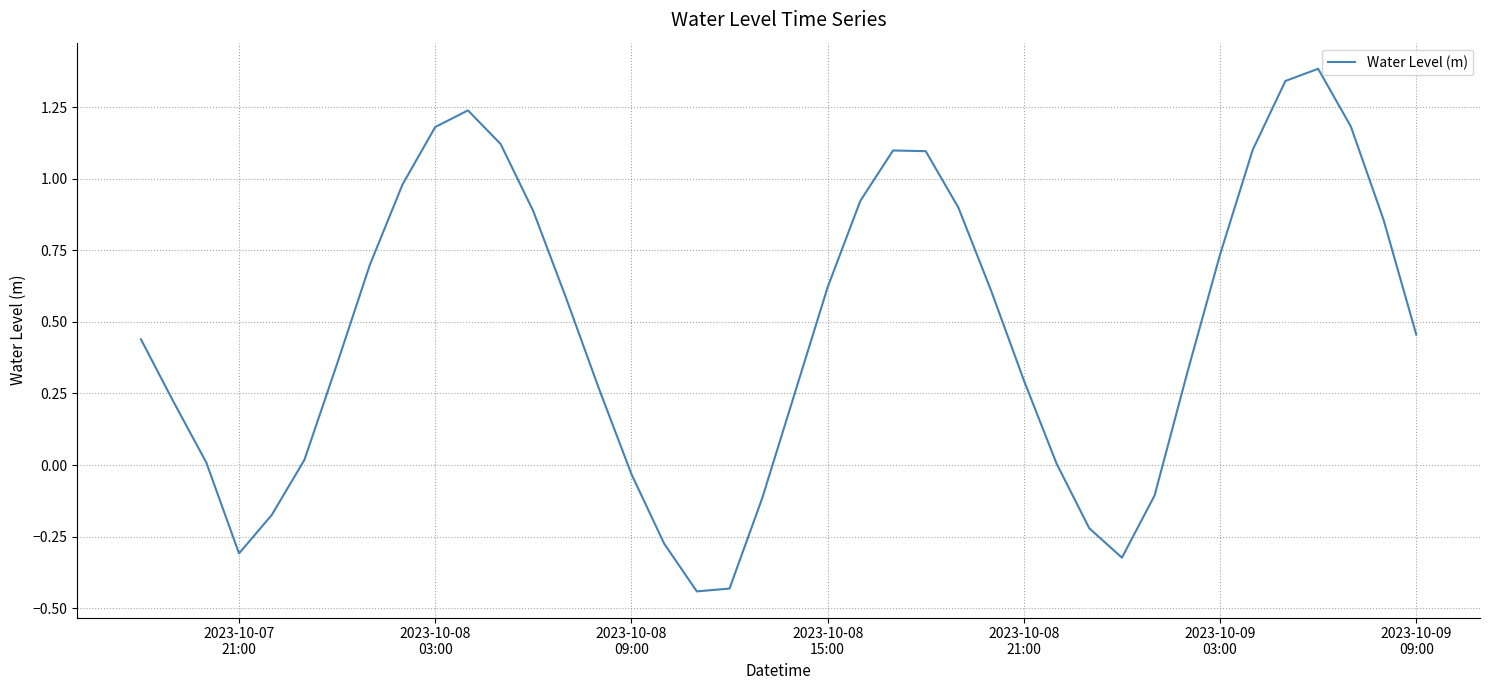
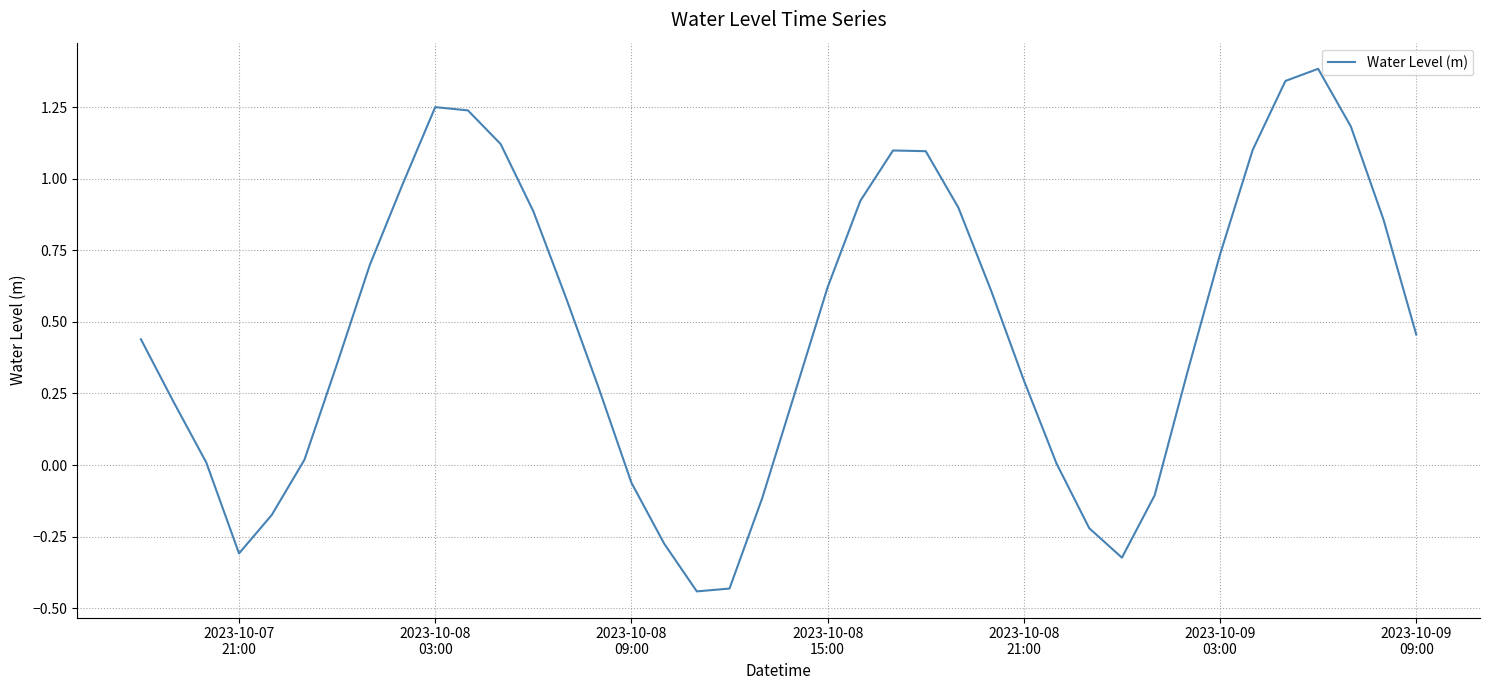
2023-10-08 03:00: 1.18 -> 1.25
2023-10-08 09:00: -0.03 -> -0.06
